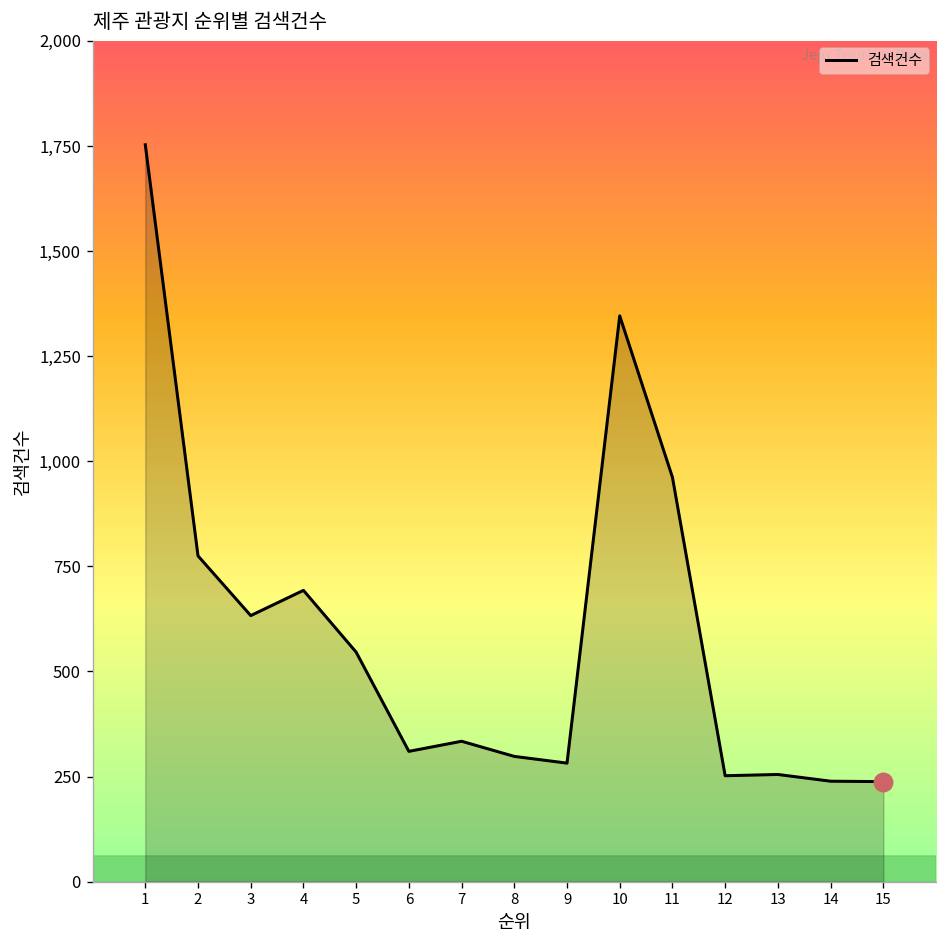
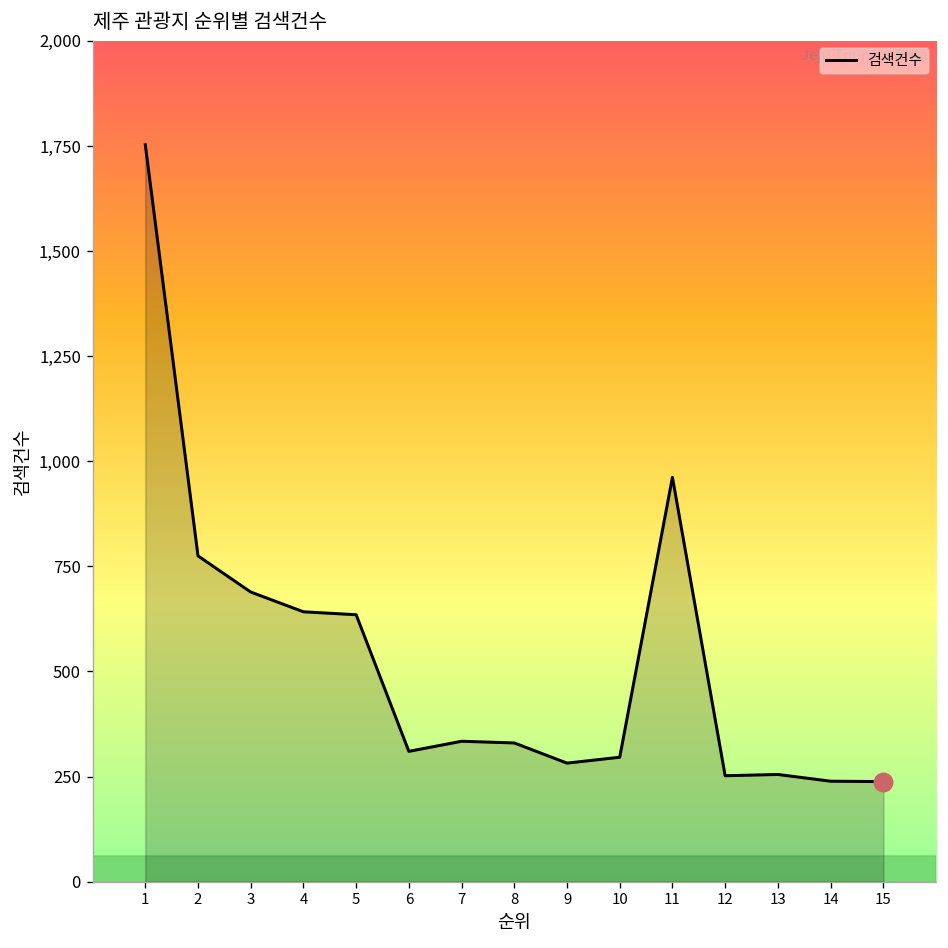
검색건수, 3: 630 -> 690
검색건수, 4: 690 -> 640
검색건수, 5: 550 -> 640
검색건수, 8: 300 -> 330
검색건수, 10: 1,350 -> 300
